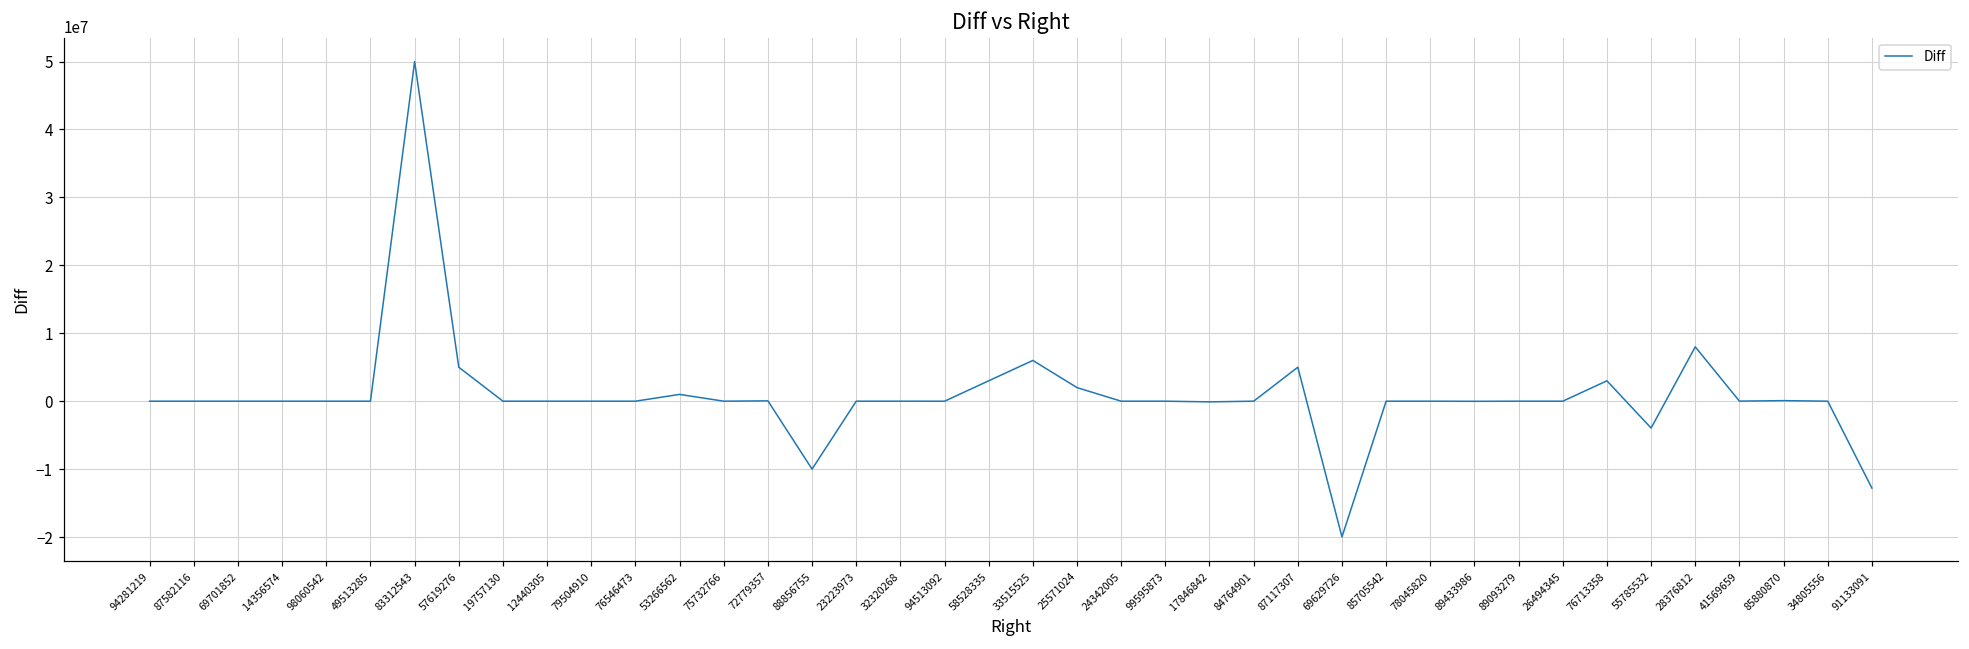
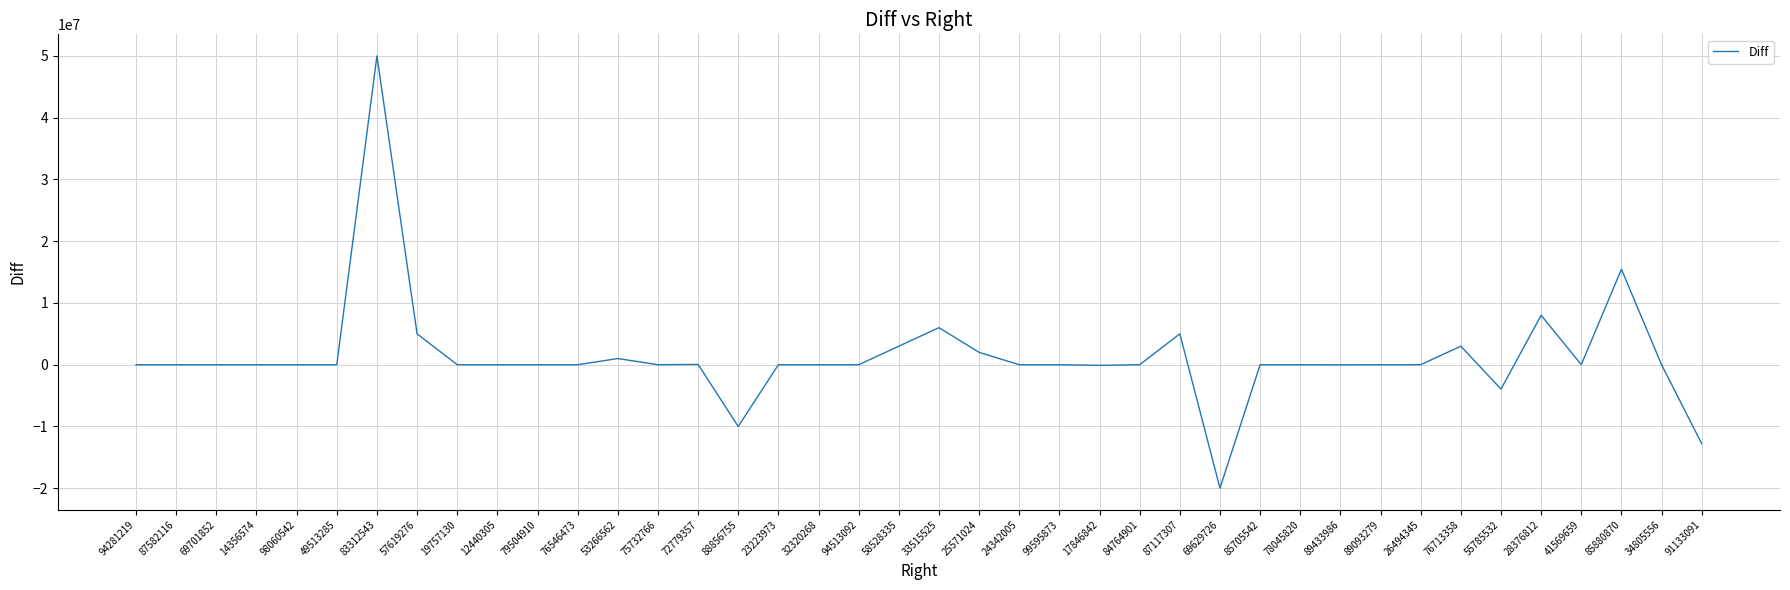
85880870: 0 -> 15000000
